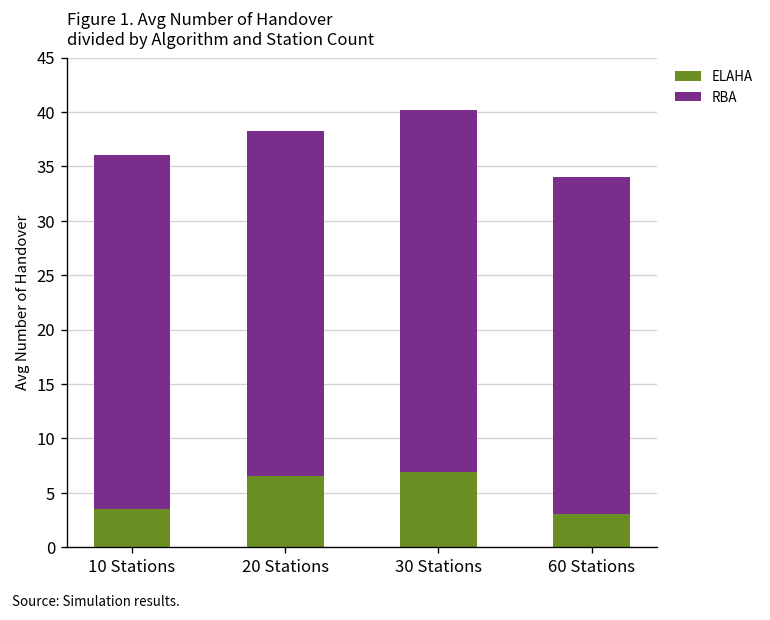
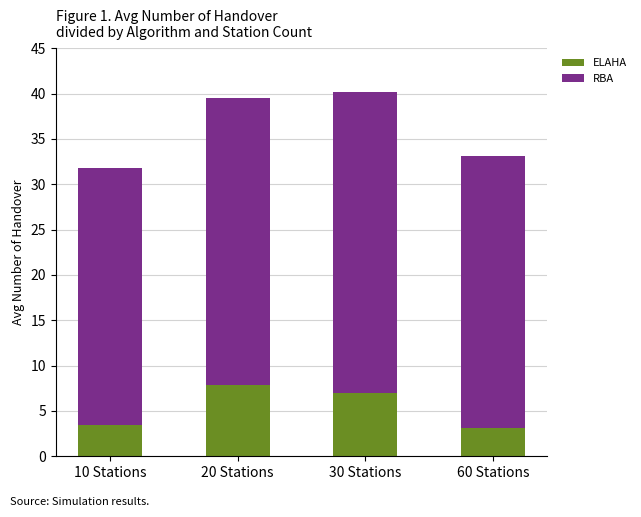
RBA, 10 Stations: 33 -> 28
ELAHA, 20 Stations: 7 -> 8
RBA, 60 Stations: 31 -> 30
